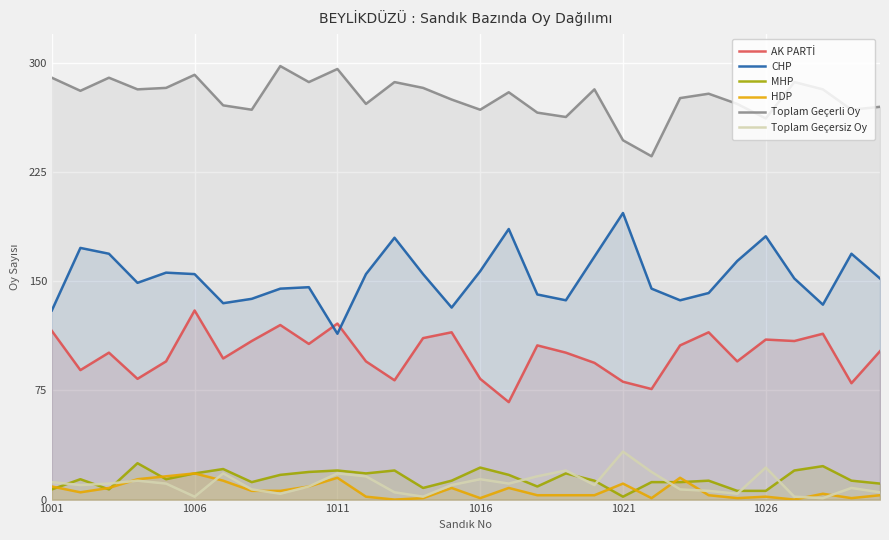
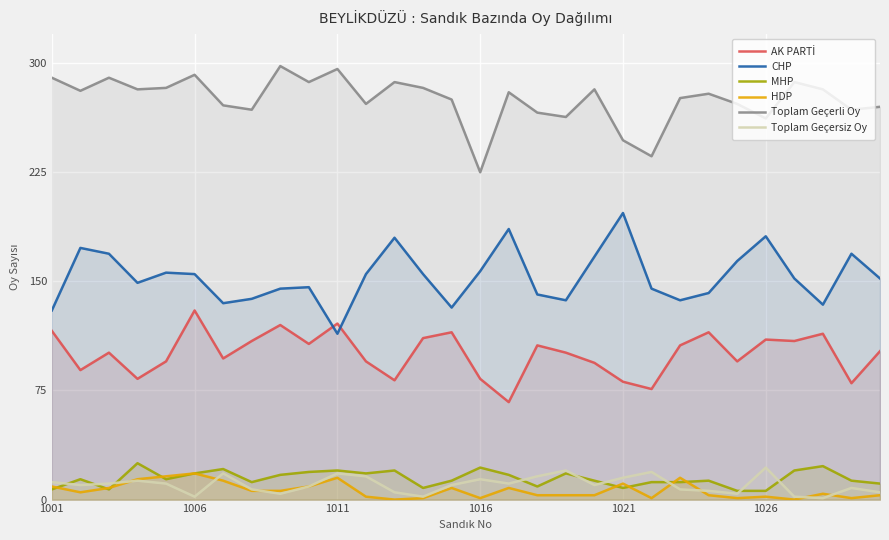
Toplam Geçerli Oy, 1016: 268 -> 225
MHP, 1021: 2 -> 8
Toplam Geçersiz Oy, 1021: 33 -> 15
